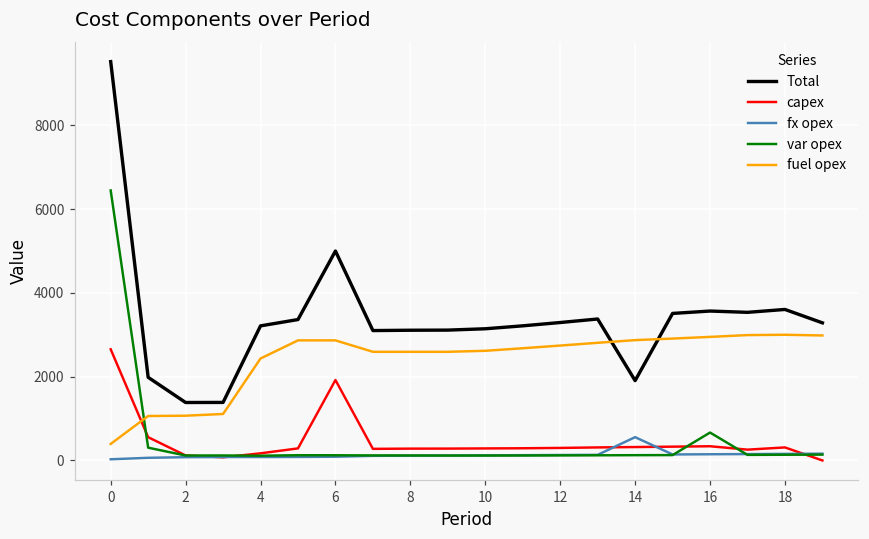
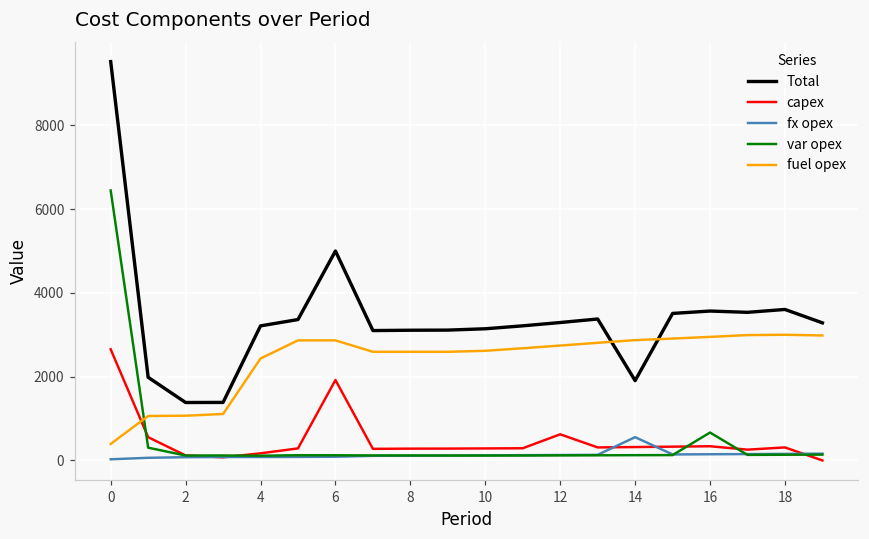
capex, 12: 300 -> 600
